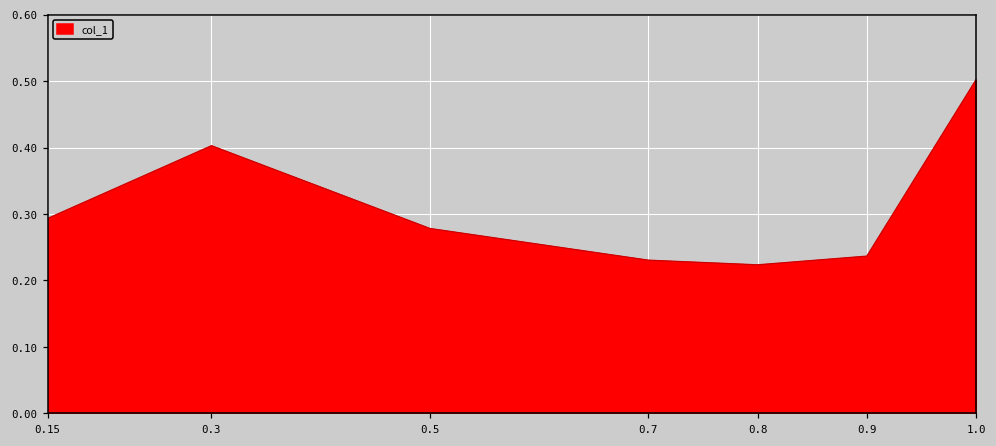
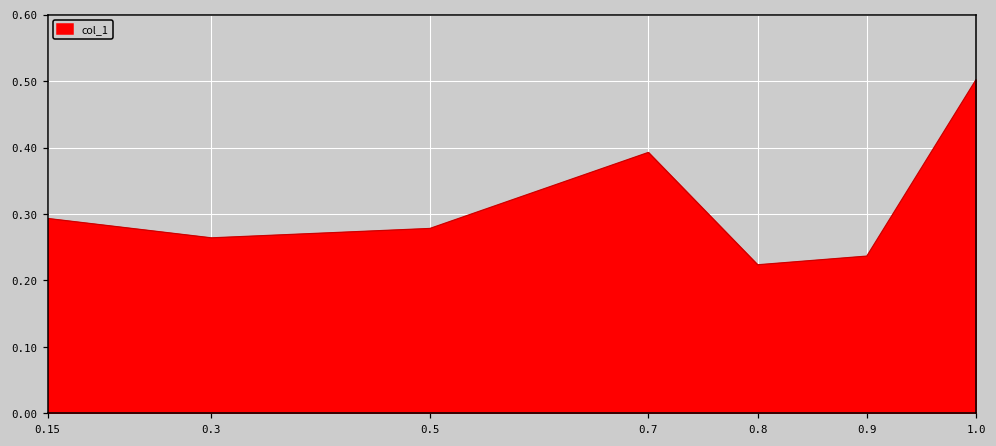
0.3: 0.40 -> 0.26
0.7: 0.23 -> 0.39
